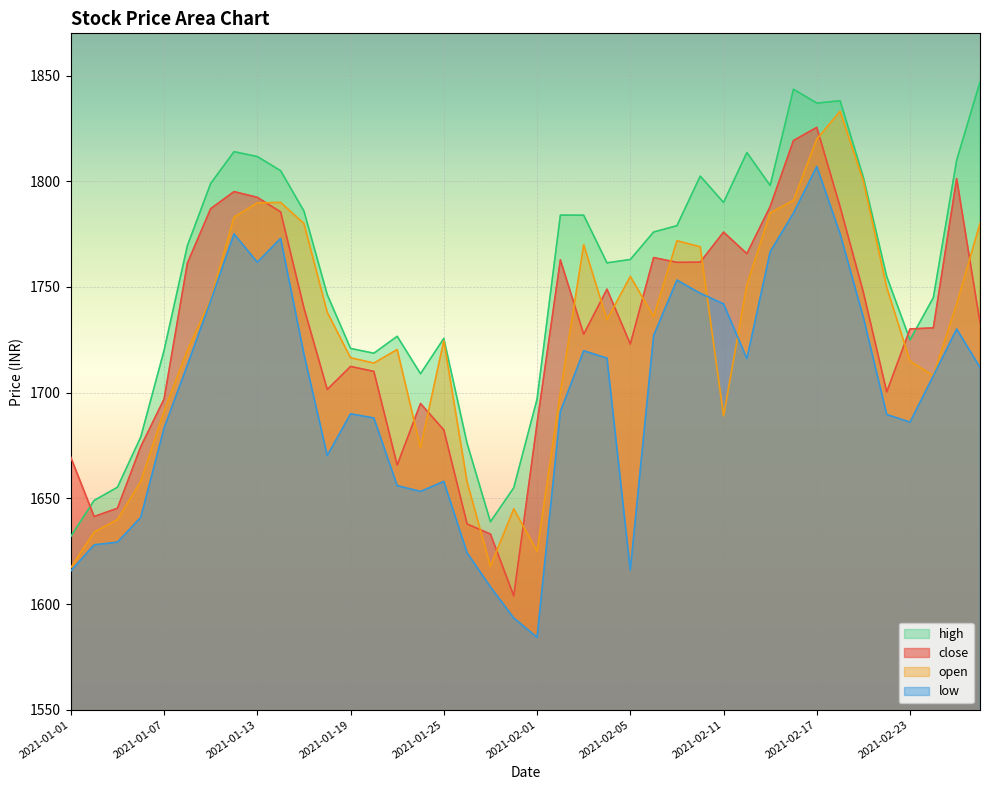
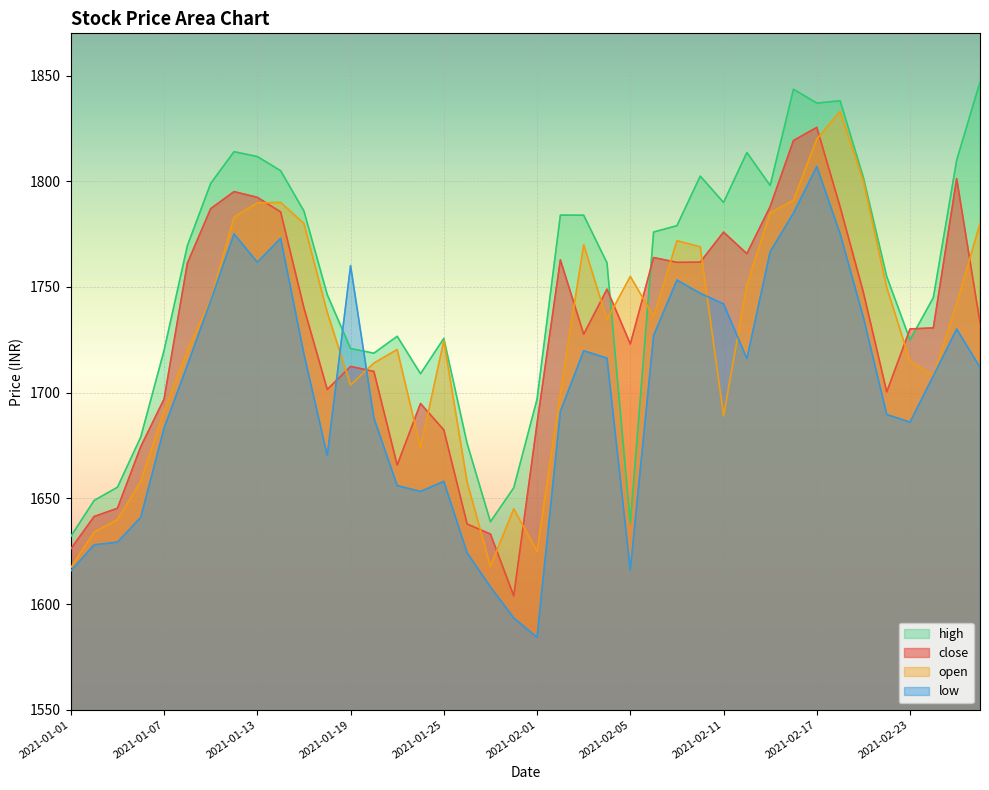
close, 2021-01-01: 1669 -> 1626
open, 2021-01-19: 1717 -> 1704
low, 2021-01-19: 1690 -> 1760
high, 2021-02-05: 1763 -> 1638
